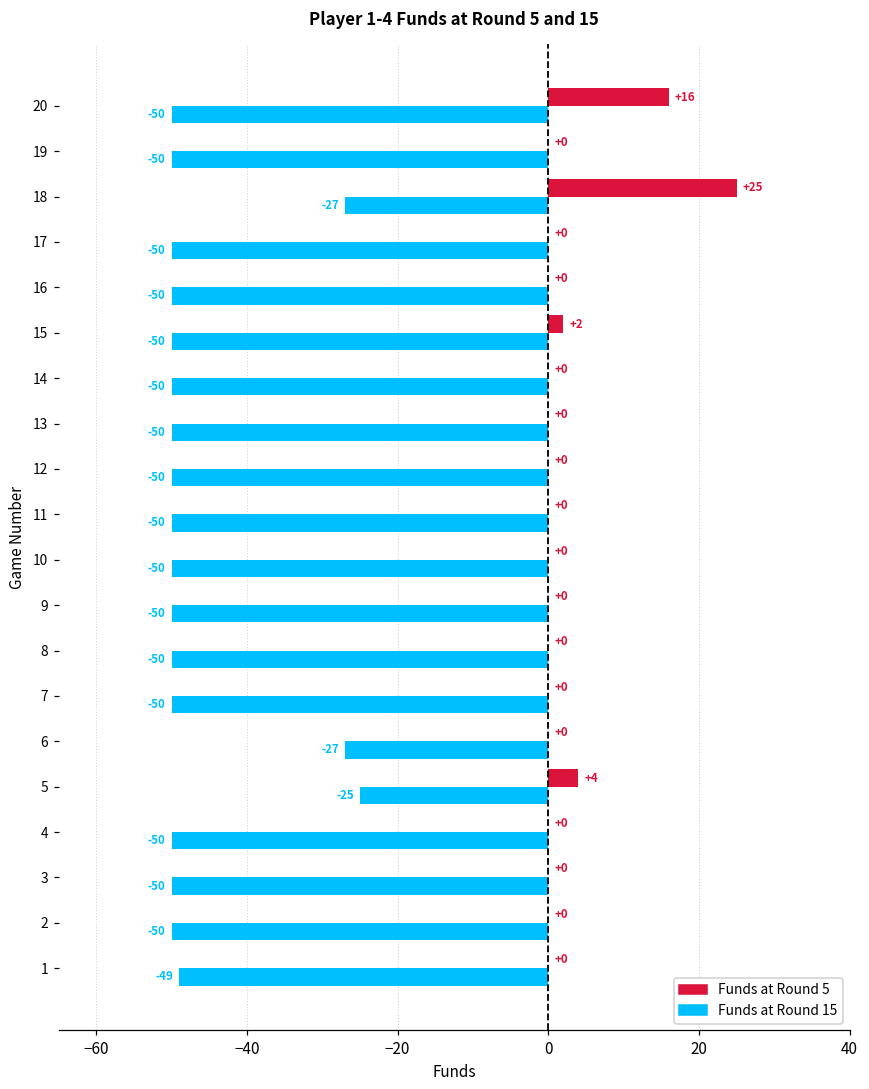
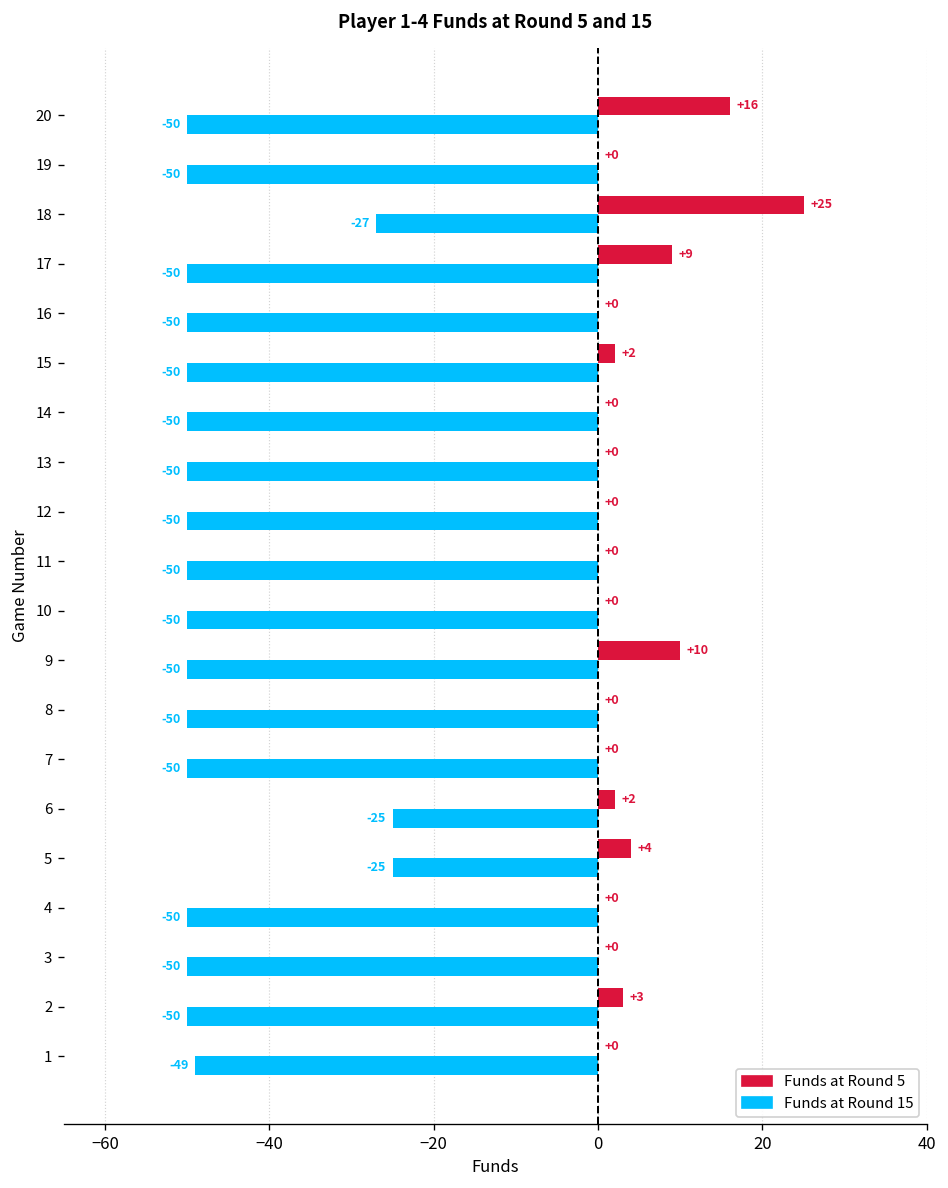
Funds at Round 5, 17: +0 -> +9
Funds at Round 5, 9: +0 -> +10
Funds at Round 5, 6: +0 -> +2
Funds at Round 15, 6: -27 -> -25
Funds at Round 5, 2: +0 -> +3
